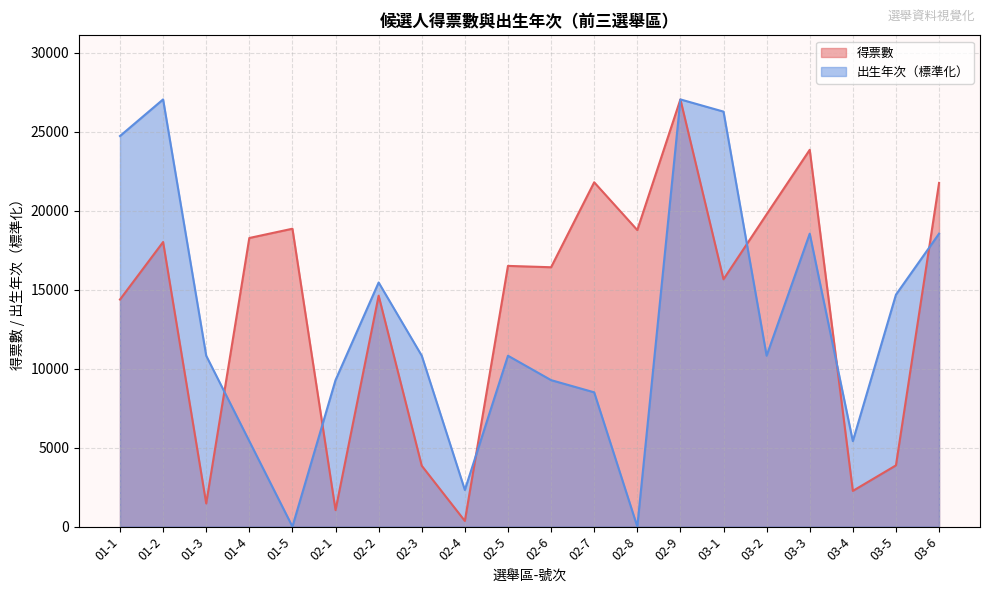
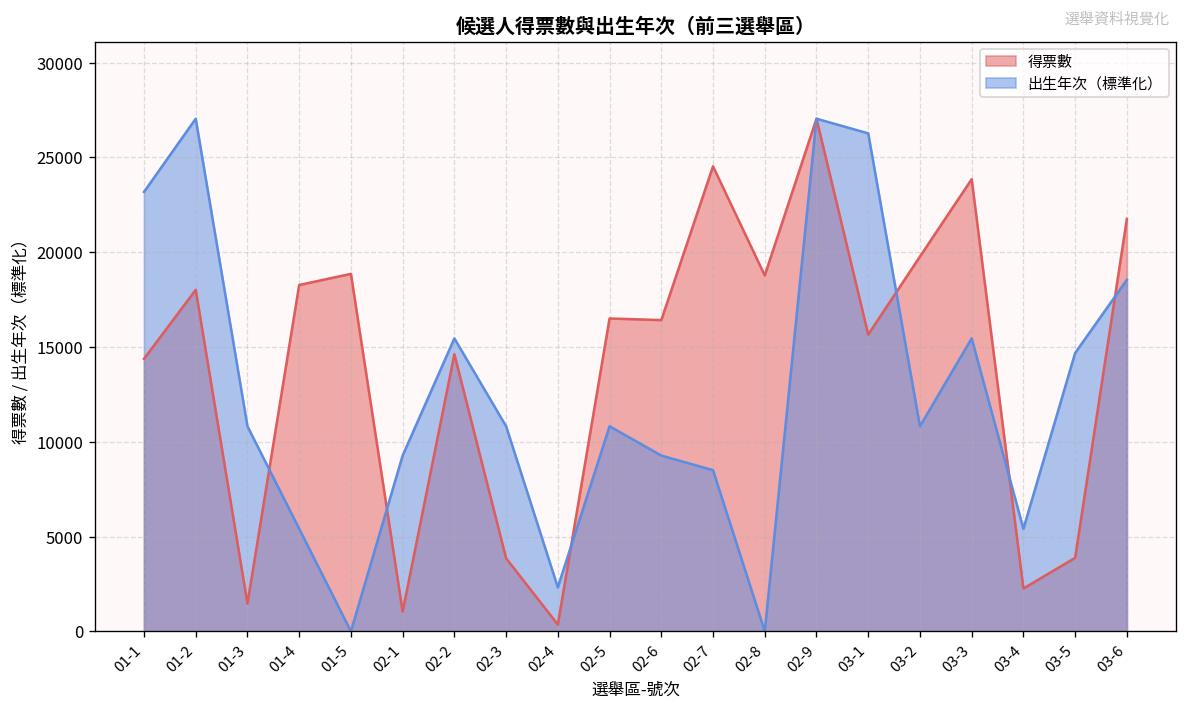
出生年次（標準化）, 01-1: 24700 -> 23200
得票數, 02-7: 21800 -> 24500
出生年次（標準化）, 03-3: 18500 -> 15500
